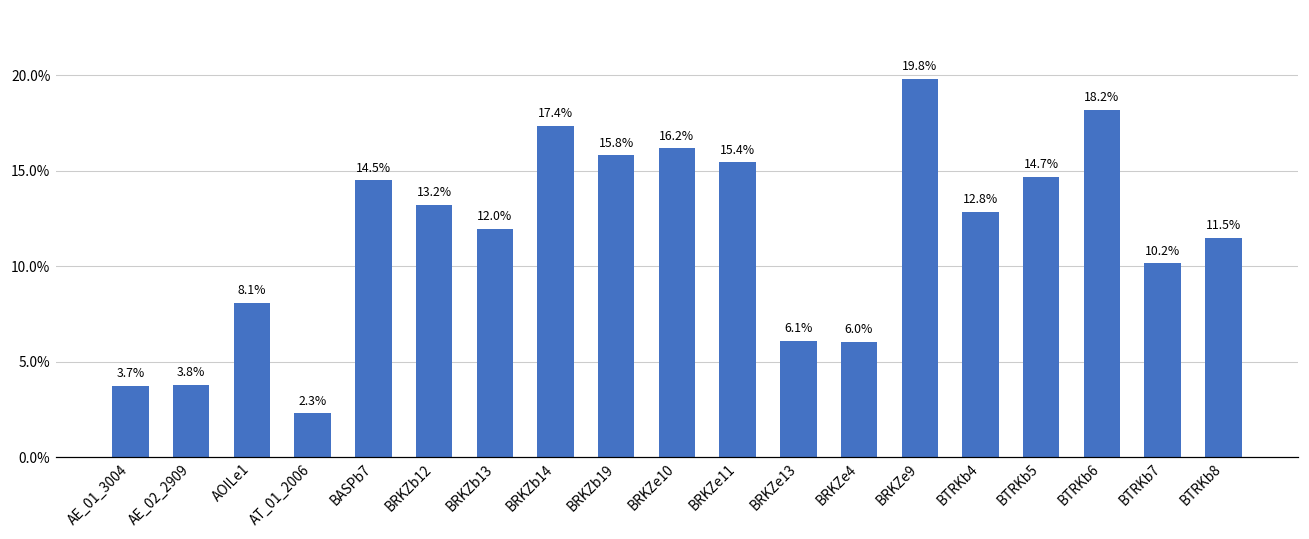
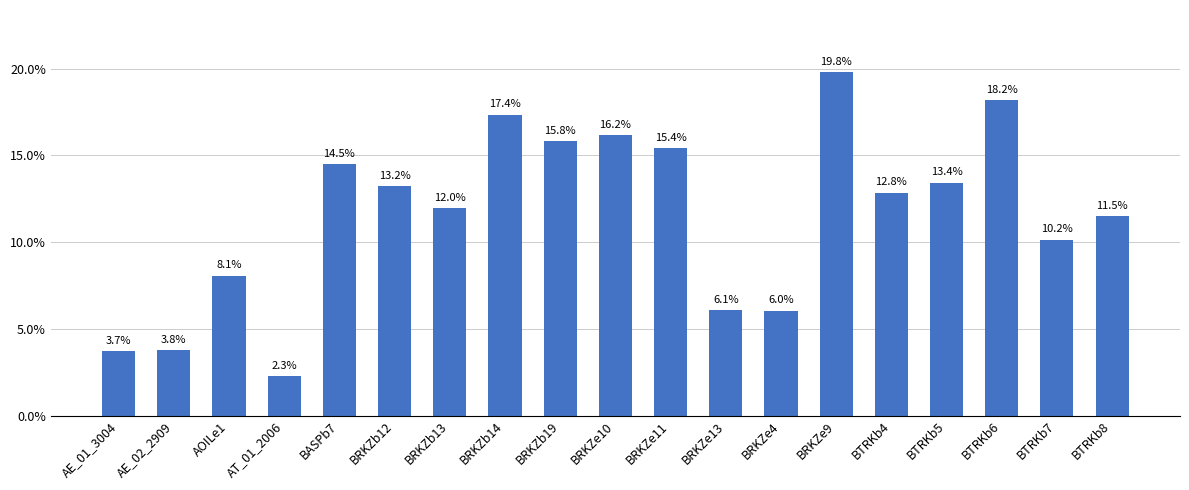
BTRKb5: 14.7% -> 13.4%
